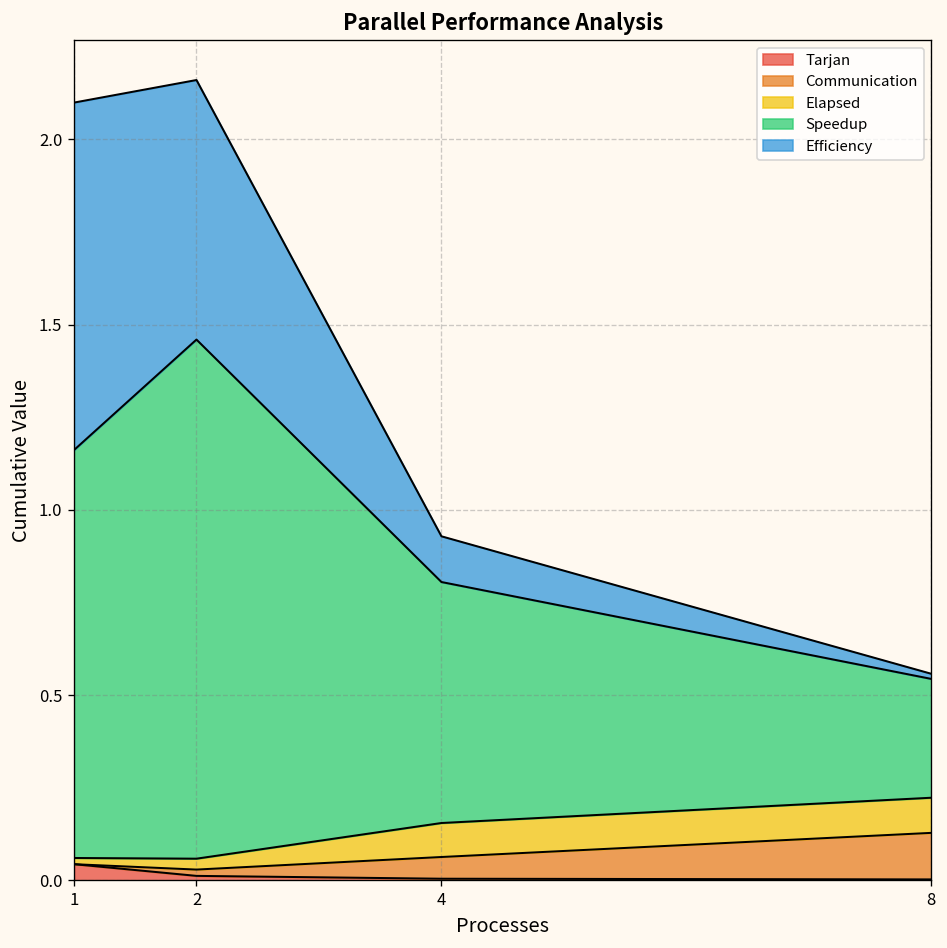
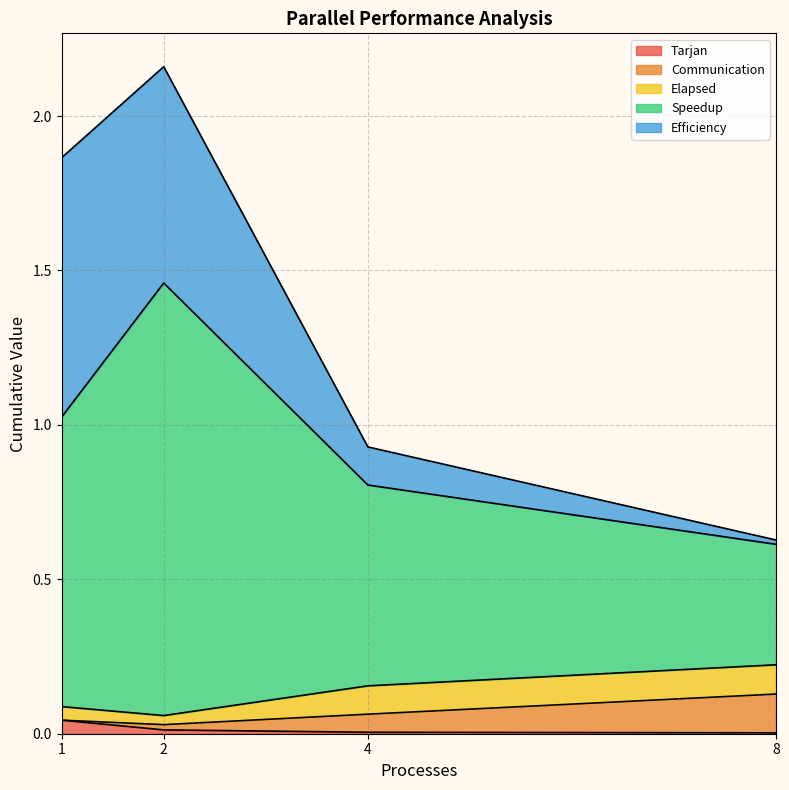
Elapsed, 1: 0.02 -> 0.04
Speedup, 1: 1.10 -> 0.94
Efficiency, 1: 0.94 -> 0.84
Speedup, 8: 0.32 -> 0.39
